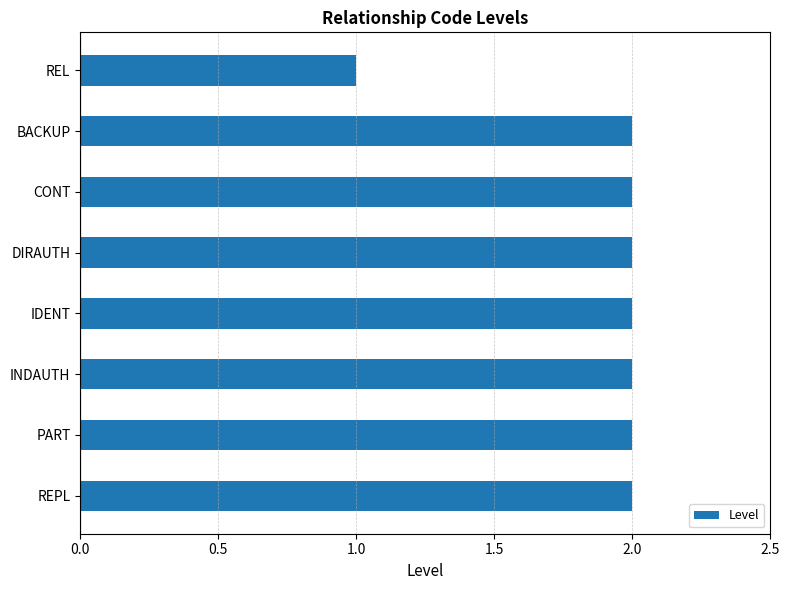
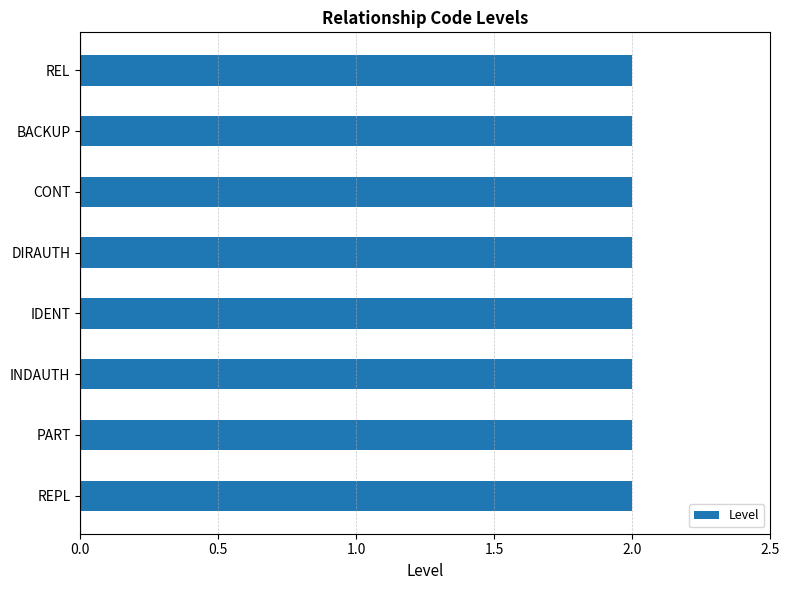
REL: 1 -> 2
